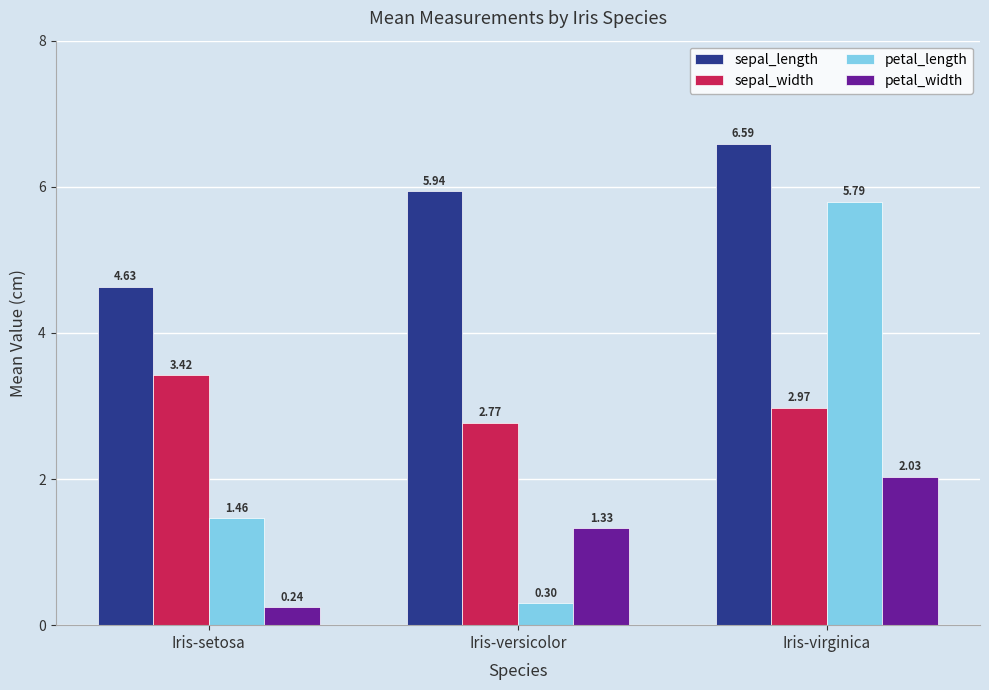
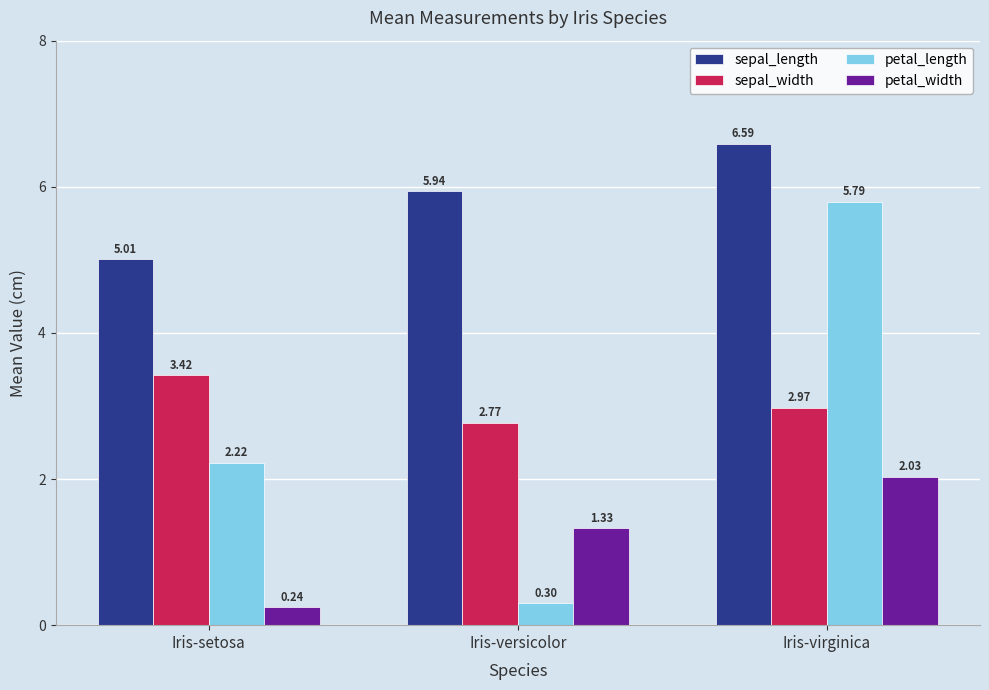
sepal_length, Iris-setosa: 4.63 -> 5.01
petal_length, Iris-setosa: 1.46 -> 2.22
